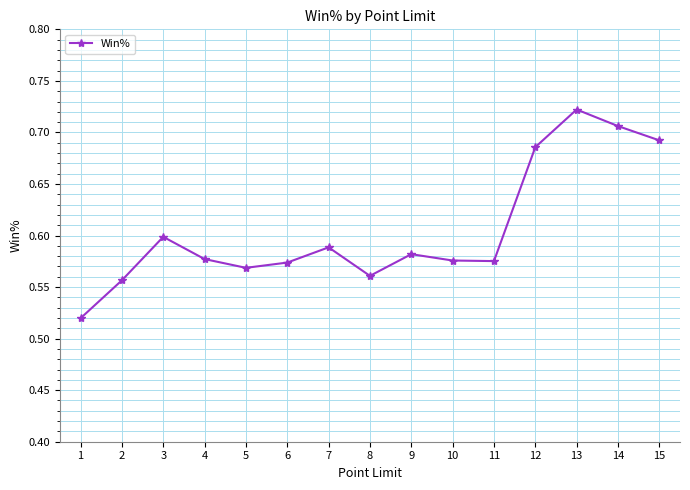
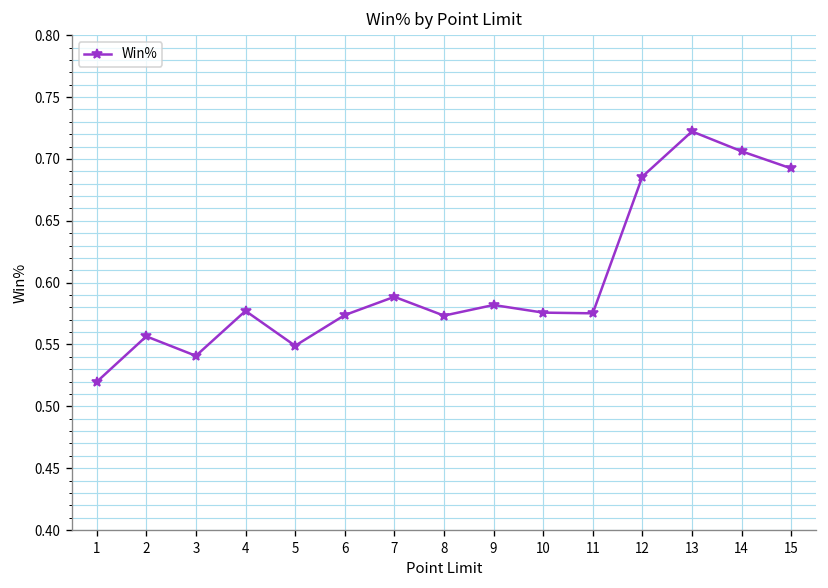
3: 0.599 -> 0.541
5: 0.569 -> 0.549
8: 0.561 -> 0.573
